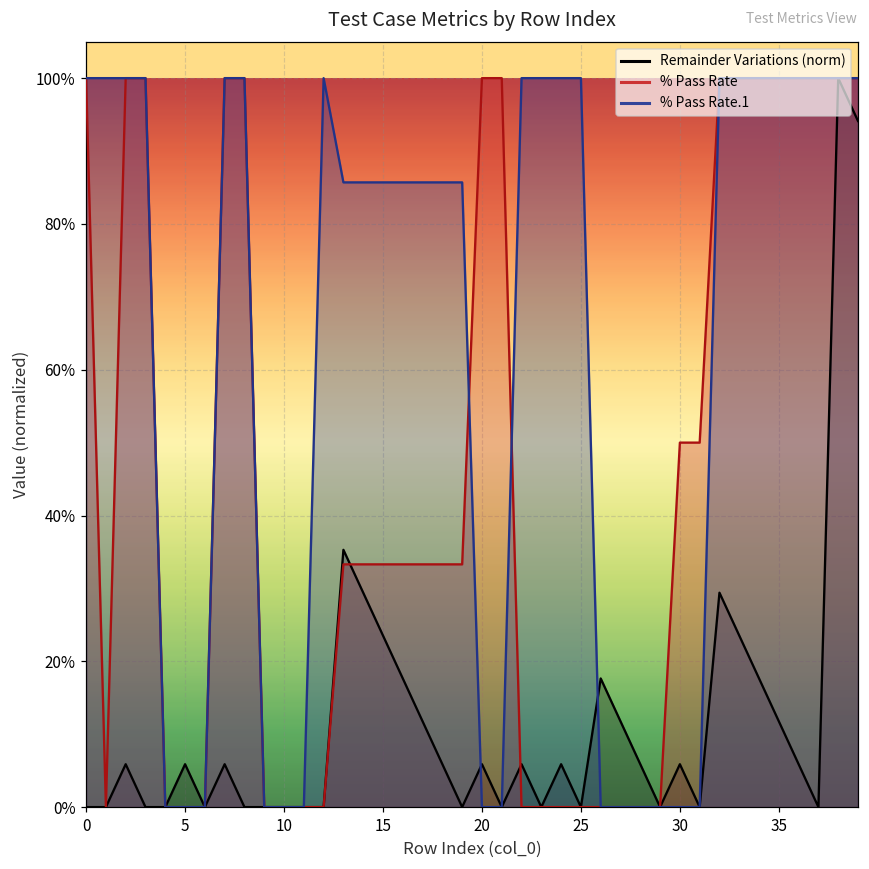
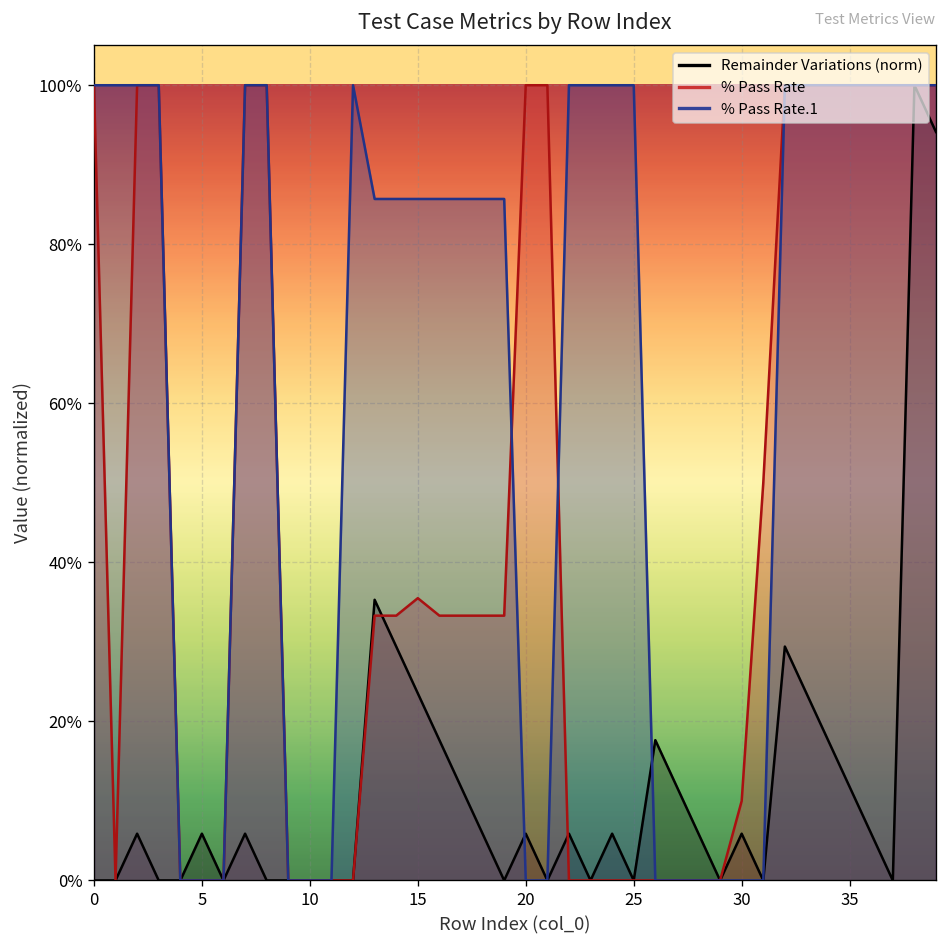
% Pass Rate, 15: 33% -> 36%
% Pass Rate, 30: 50% -> 10%
